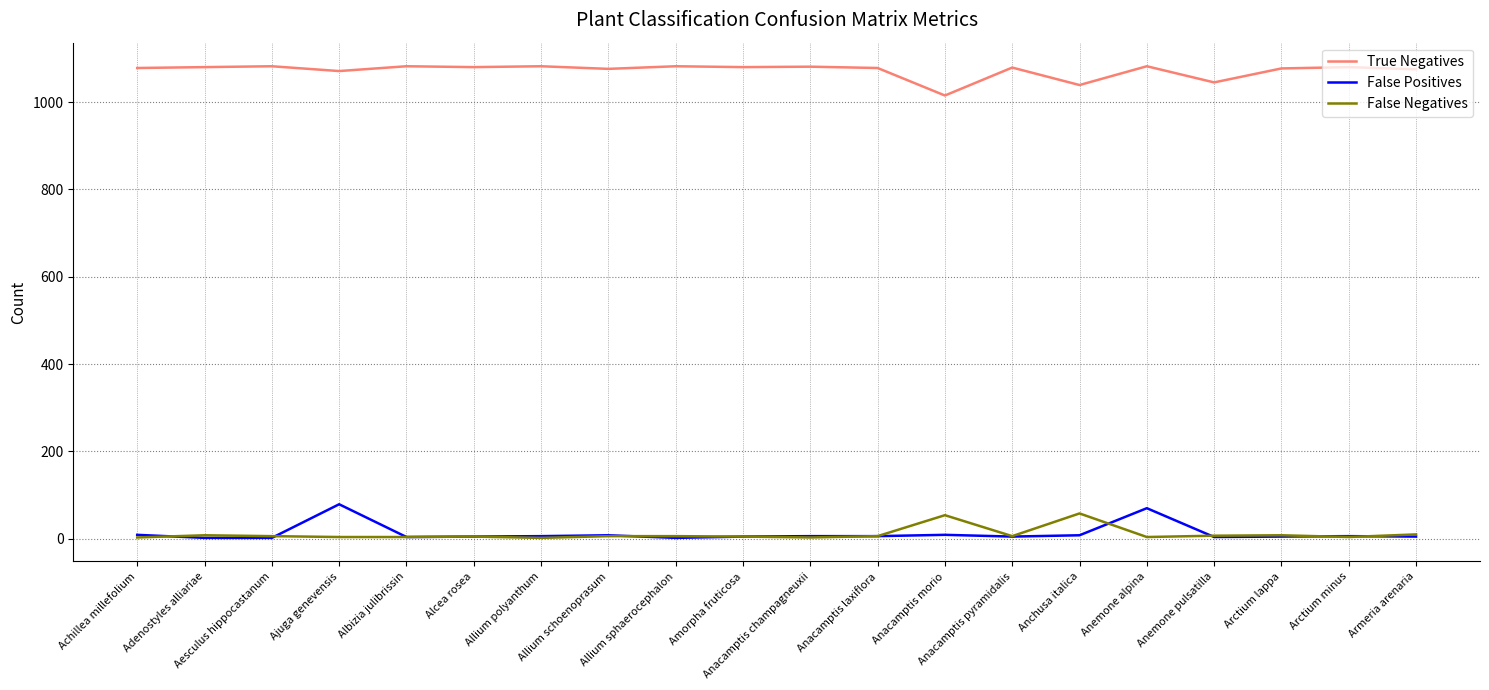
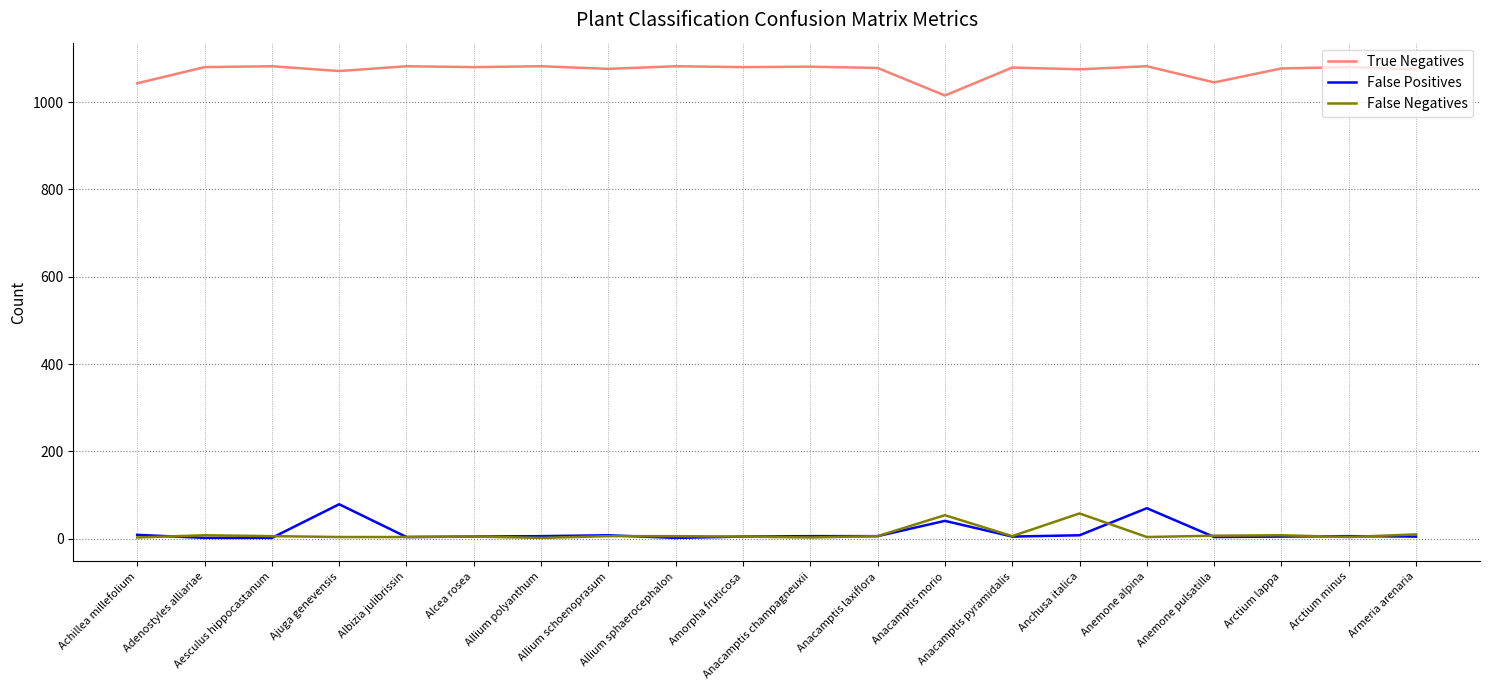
True Negatives, Achillea millefolium: 1080 -> 1040
False Positives, Anacamptis morio: 10 -> 40
True Negatives, Anchusa italica: 1040 -> 1080
